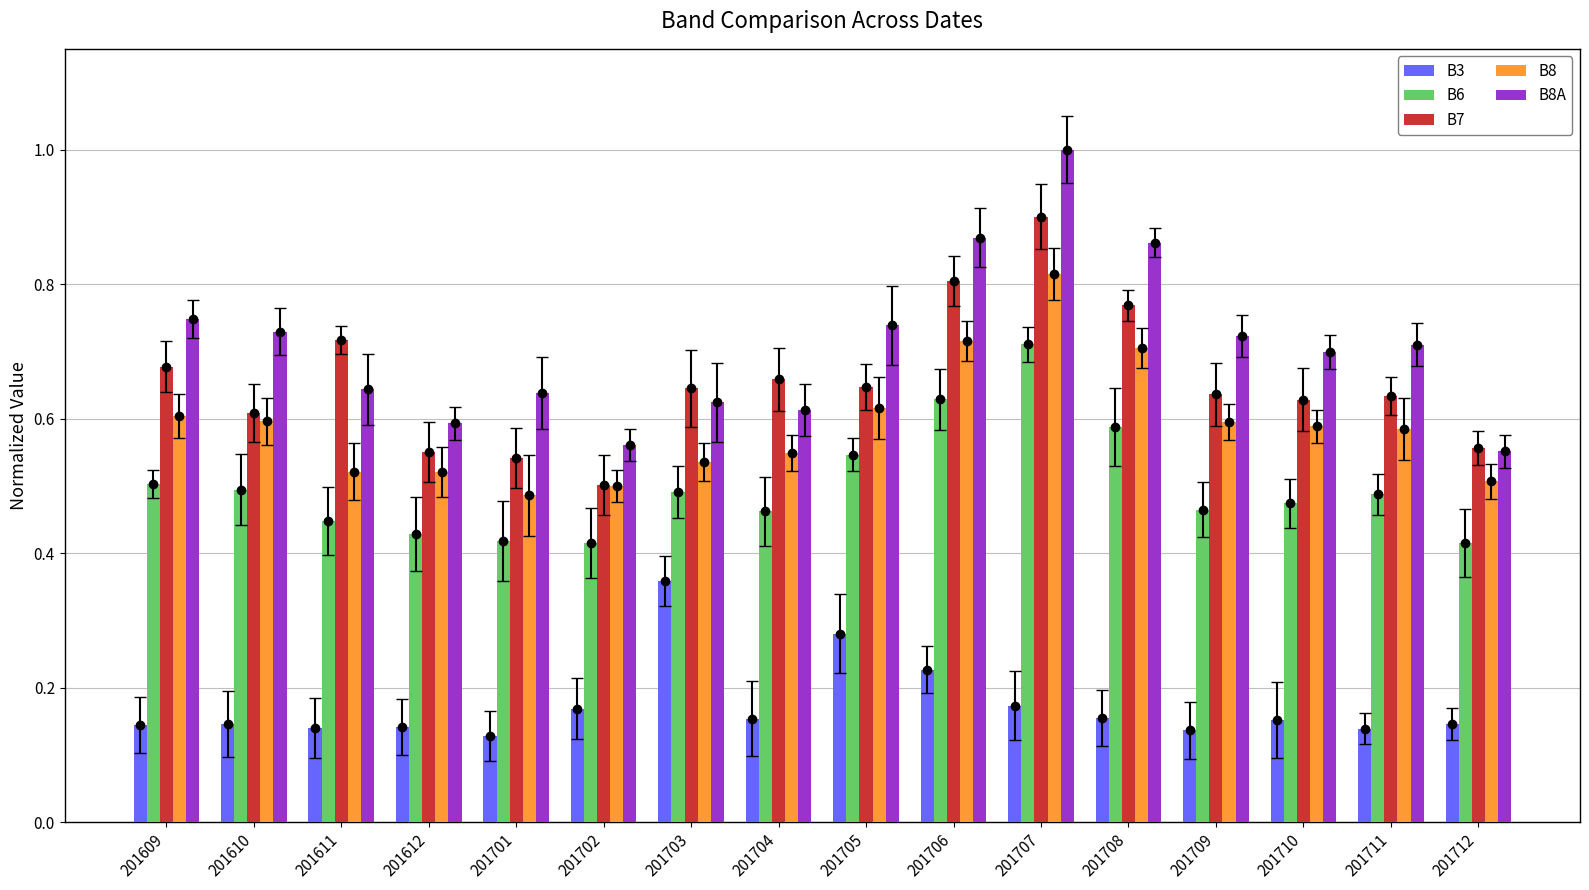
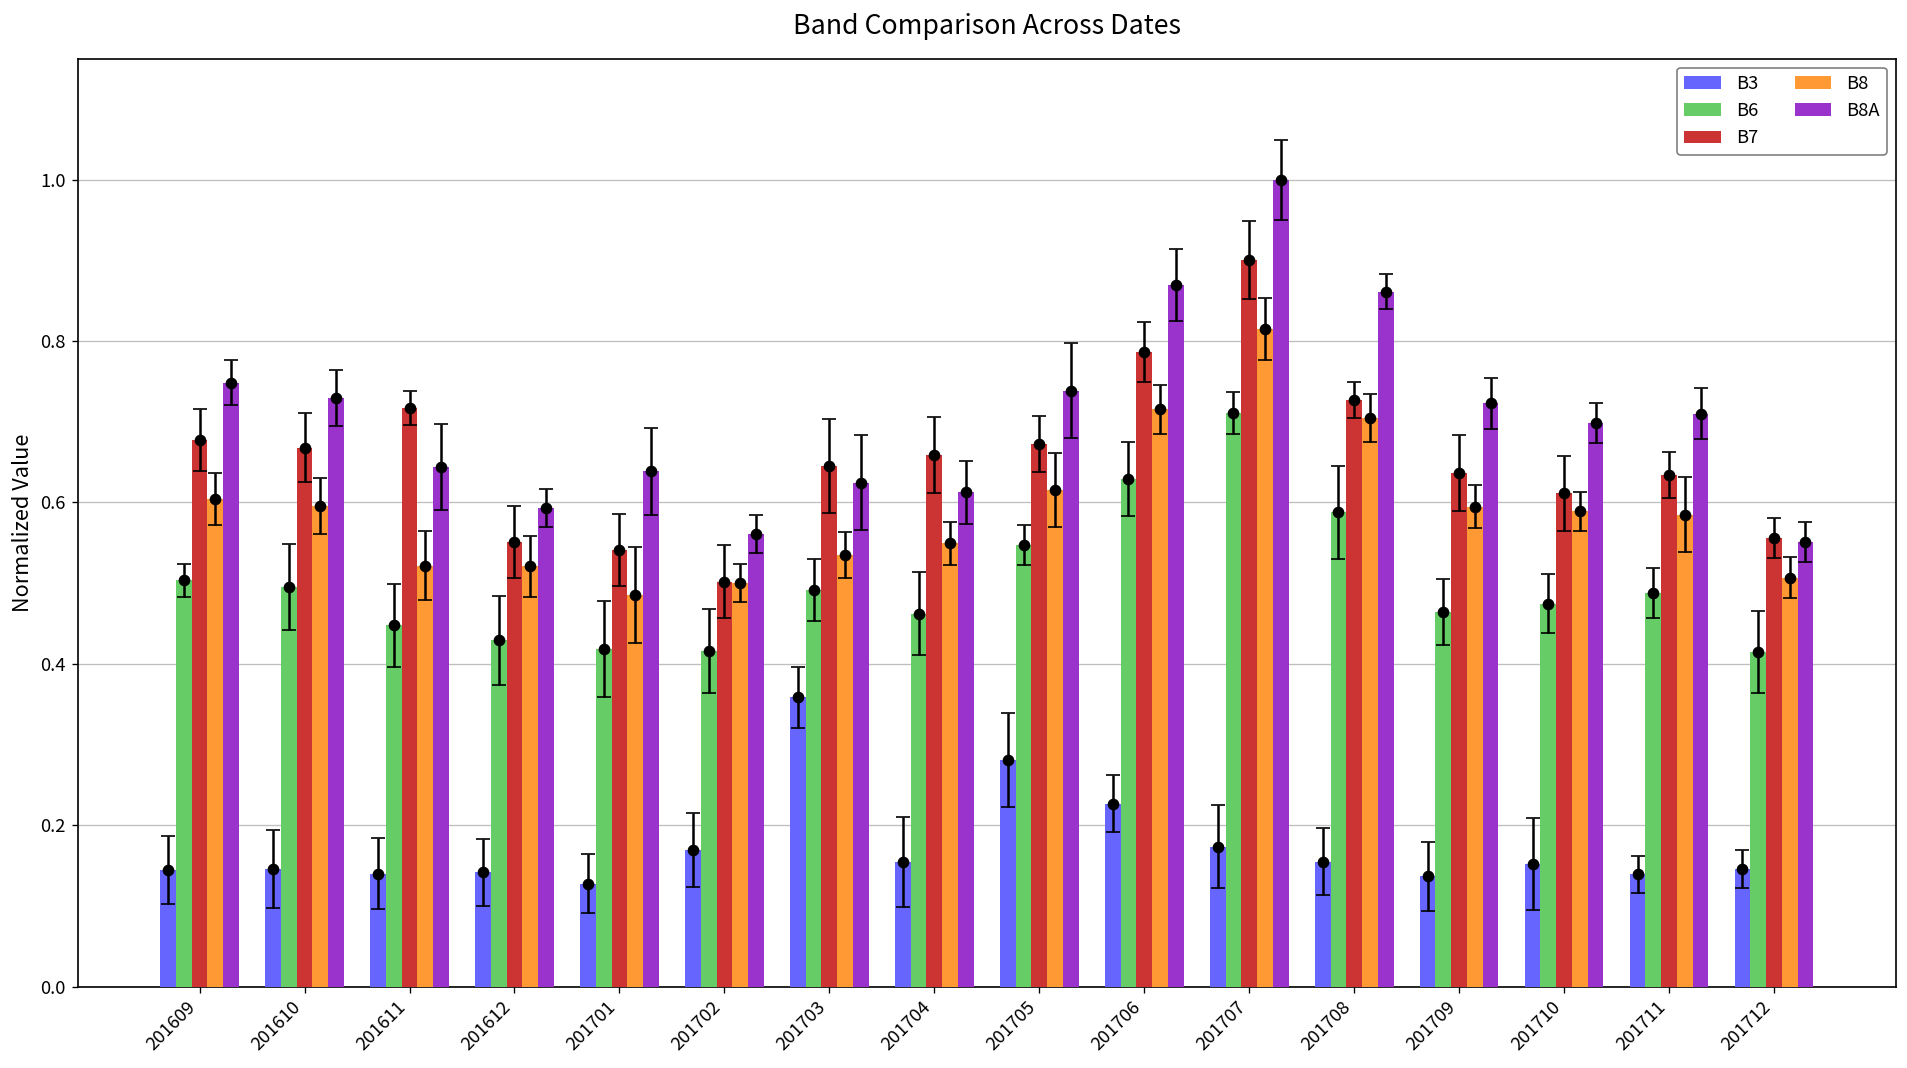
B7, 201610: 0.61 -> 0.67
B7, 201705: 0.65 -> 0.67
B7, 201706: 0.80 -> 0.79
B7, 201708: 0.77 -> 0.73
B7, 201710: 0.63 -> 0.61
